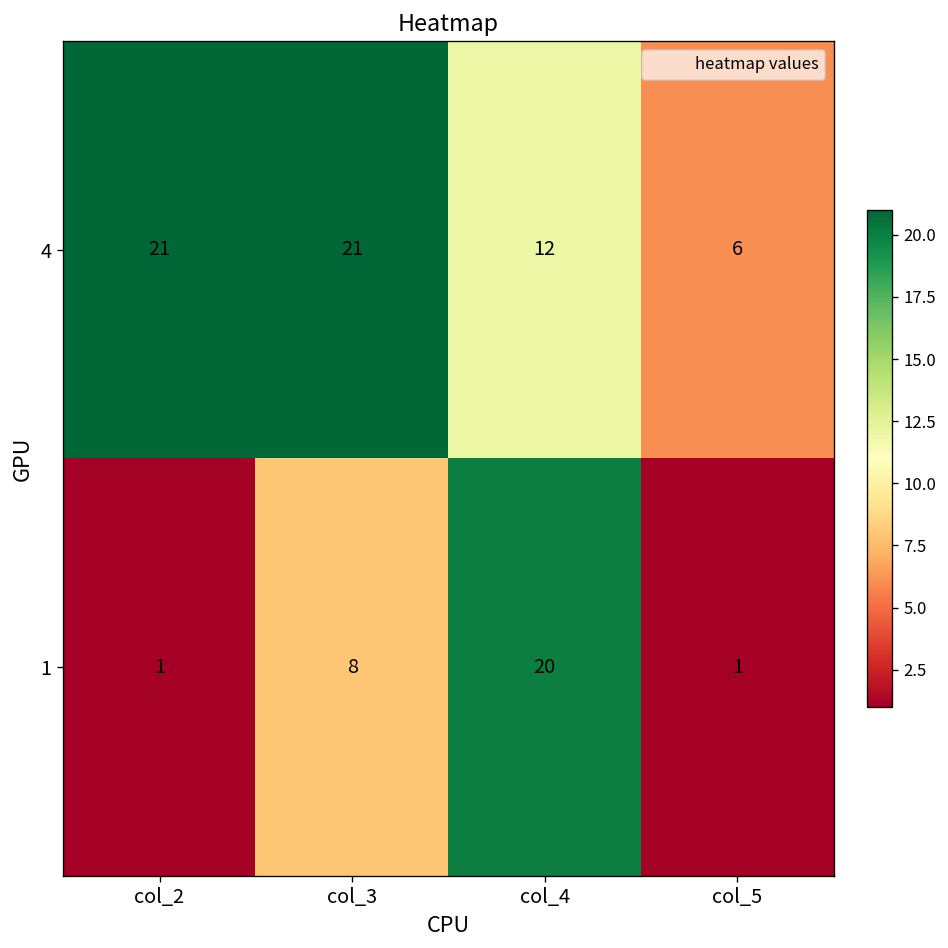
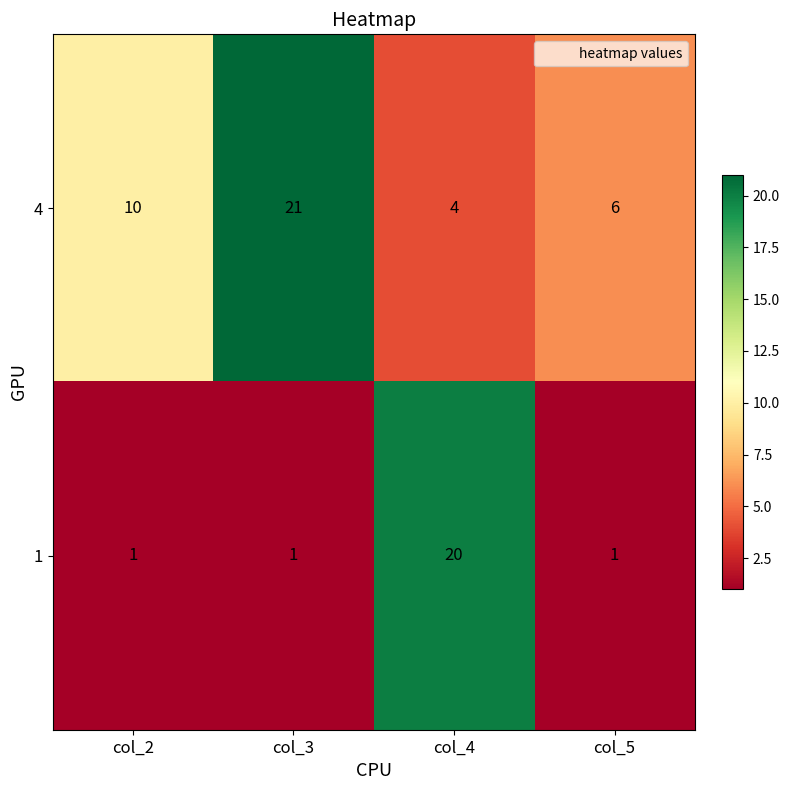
4, col_2: 21 -> 10
4, col_4: 12 -> 4
1, col_3: 8 -> 1
